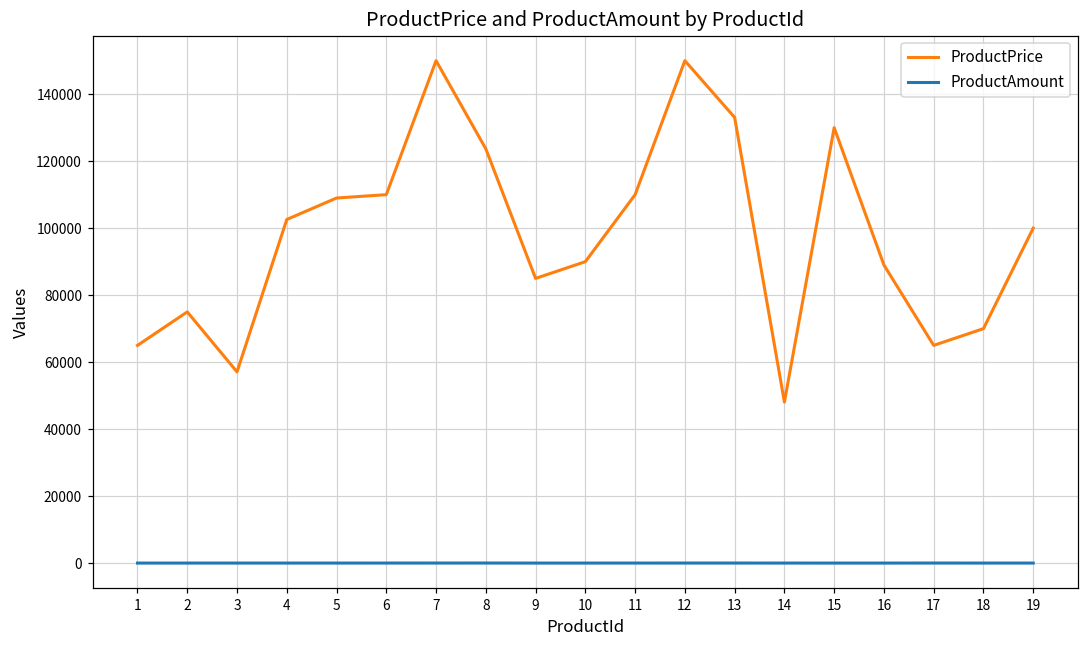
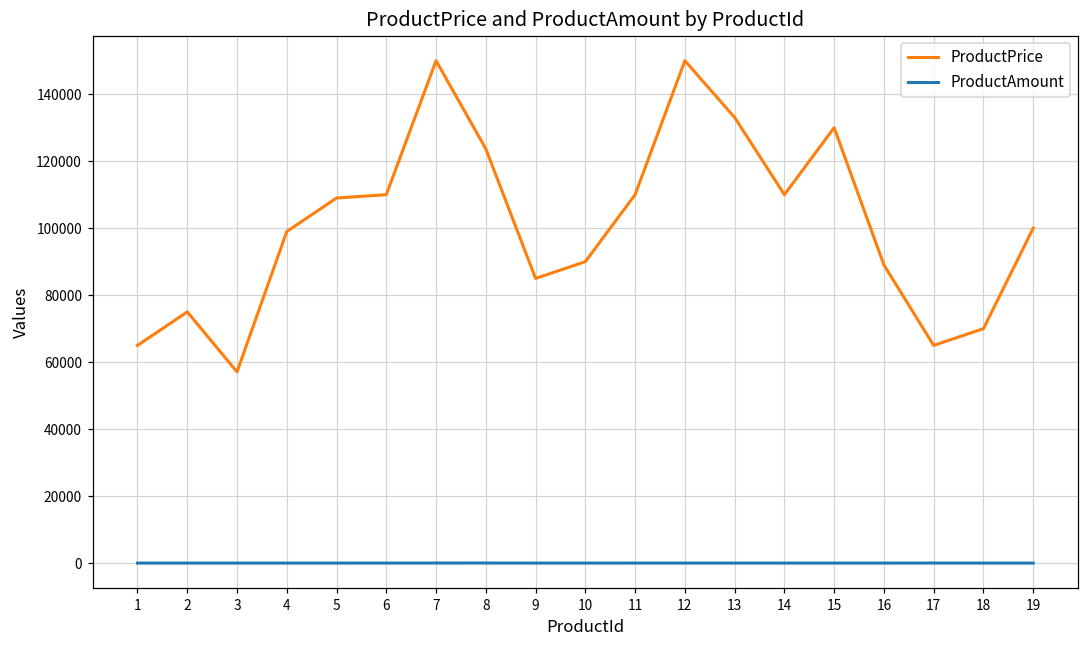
ProductPrice, 4: 103000 -> 99000
ProductPrice, 14: 48000 -> 110000
